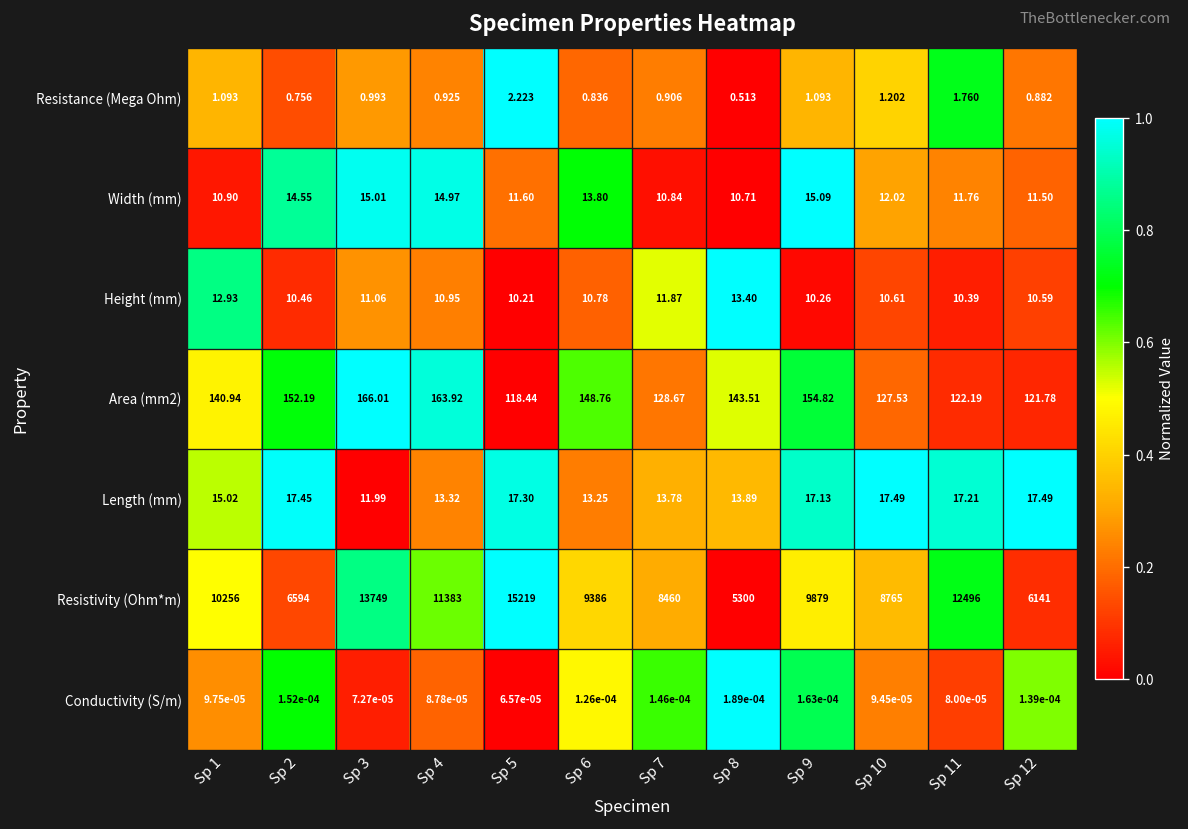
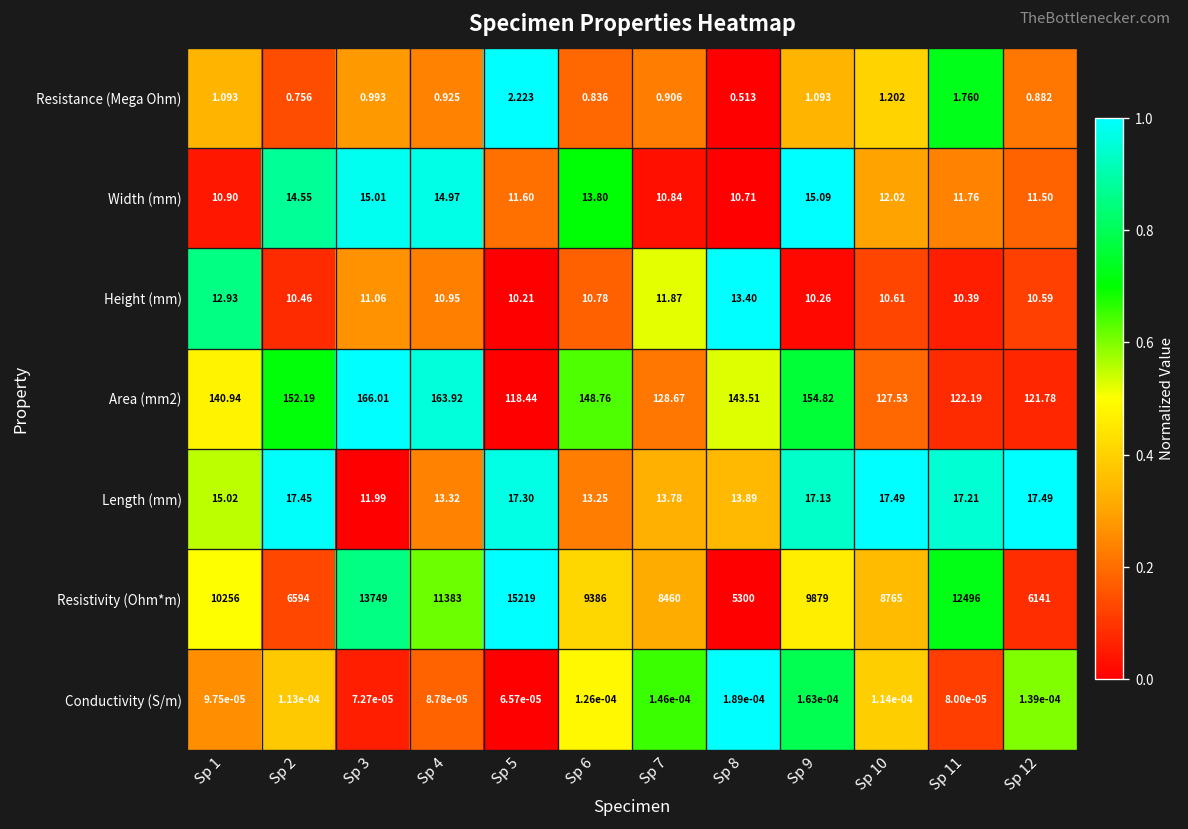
Conductivity (S/m), Sp 2: 1.52e-04 -> 1.13e-04
Conductivity (S/m), Sp 10: 9.45e-05 -> 1.14e-04
